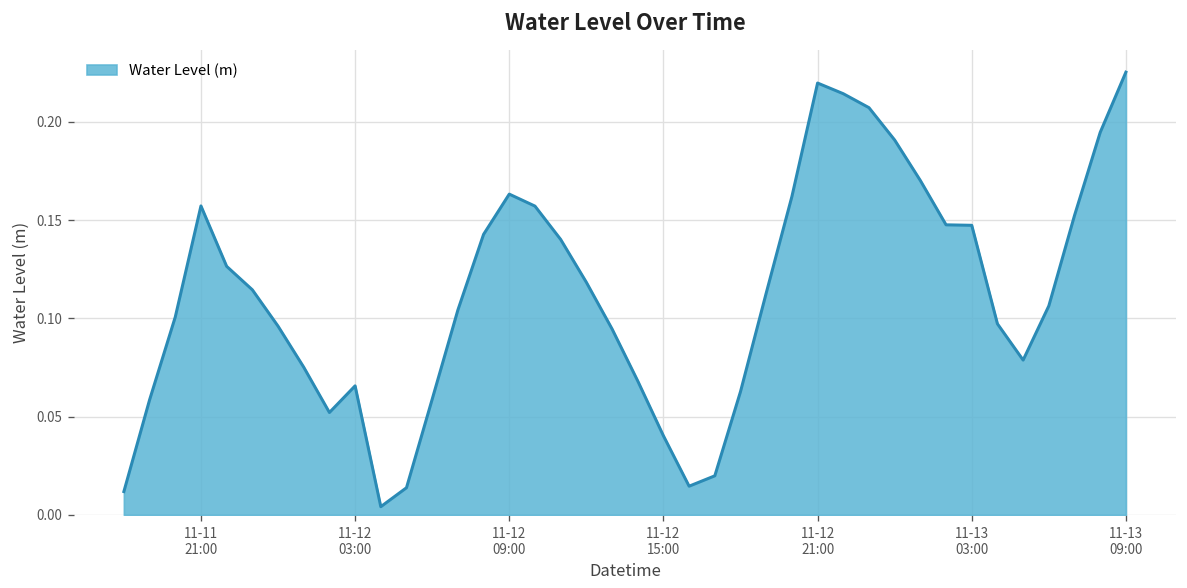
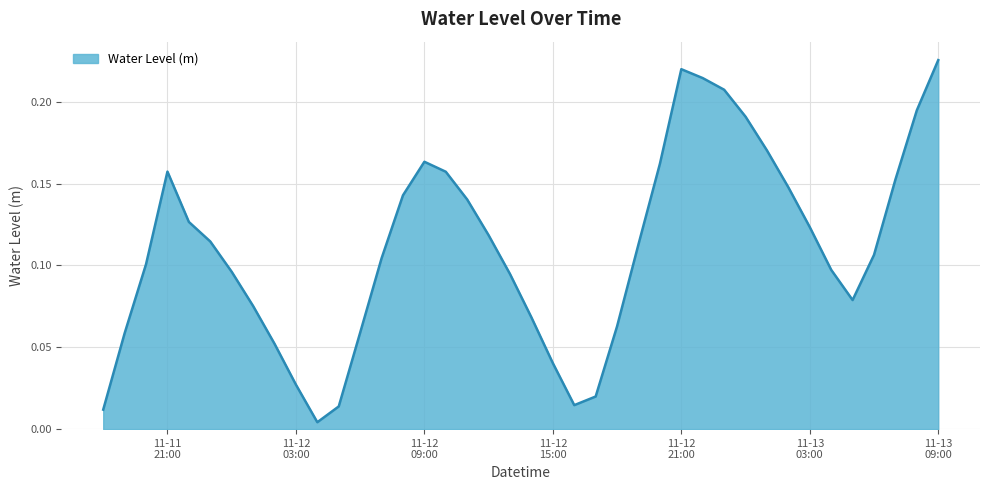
11-12 03:00: 0.066 -> 0.027
11-13 03:00: 0.147 -> 0.123
